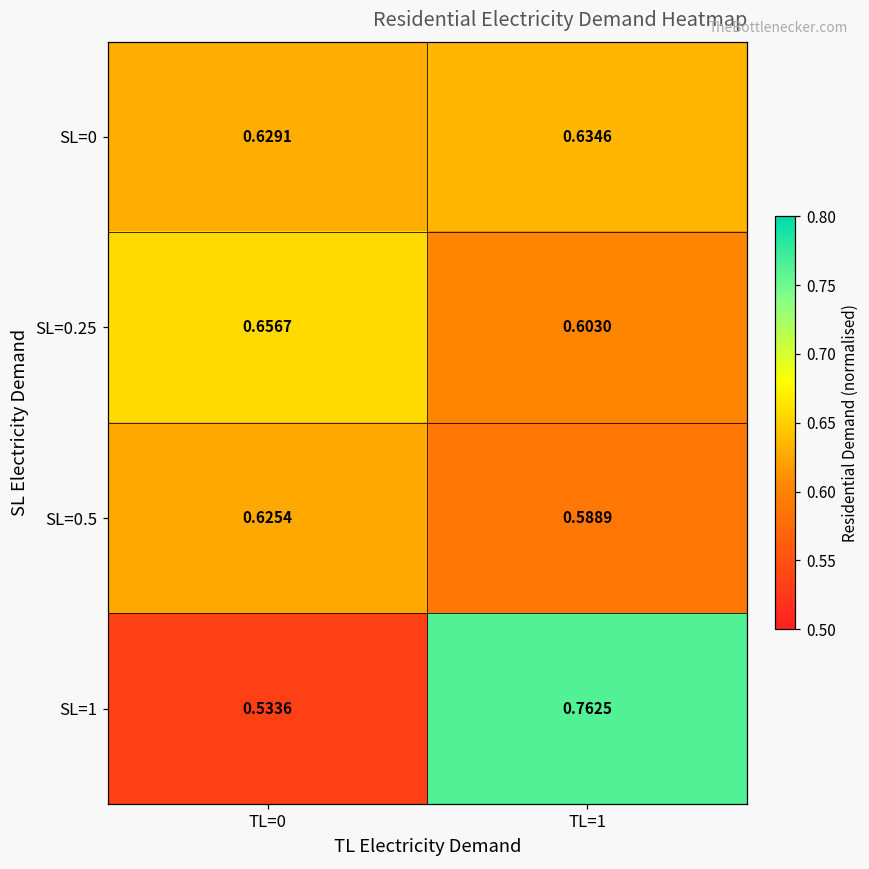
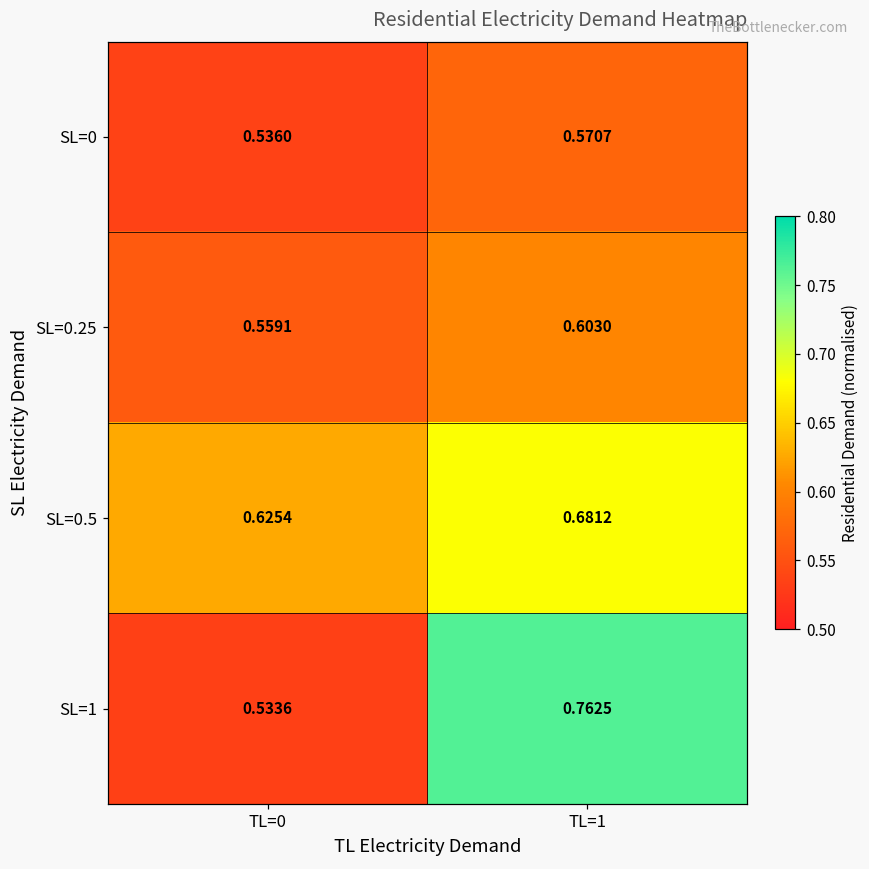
SL=0, TL=0: 0.6291 -> 0.5360
SL=0, TL=1: 0.6346 -> 0.5707
SL=0.25, TL=0: 0.6567 -> 0.5591
SL=0.5, TL=1: 0.5889 -> 0.6812
